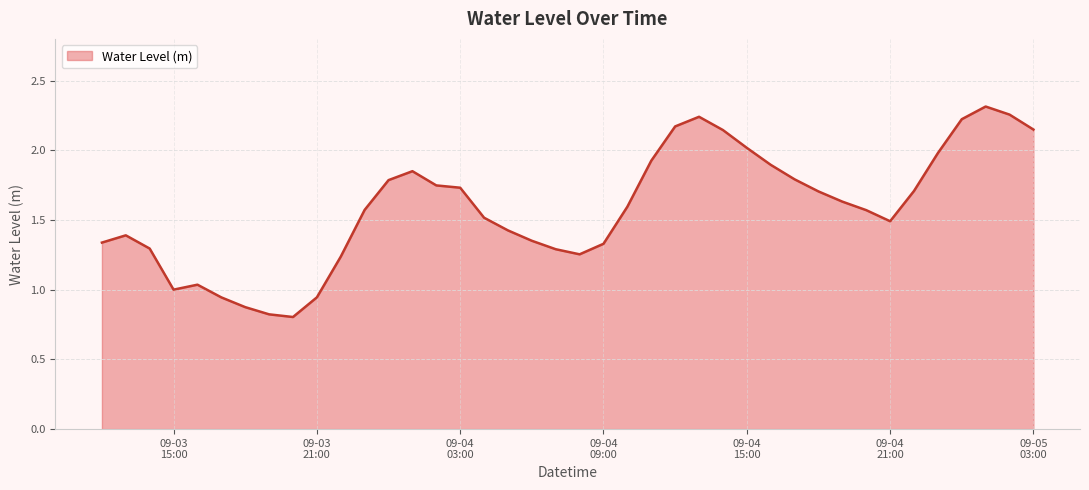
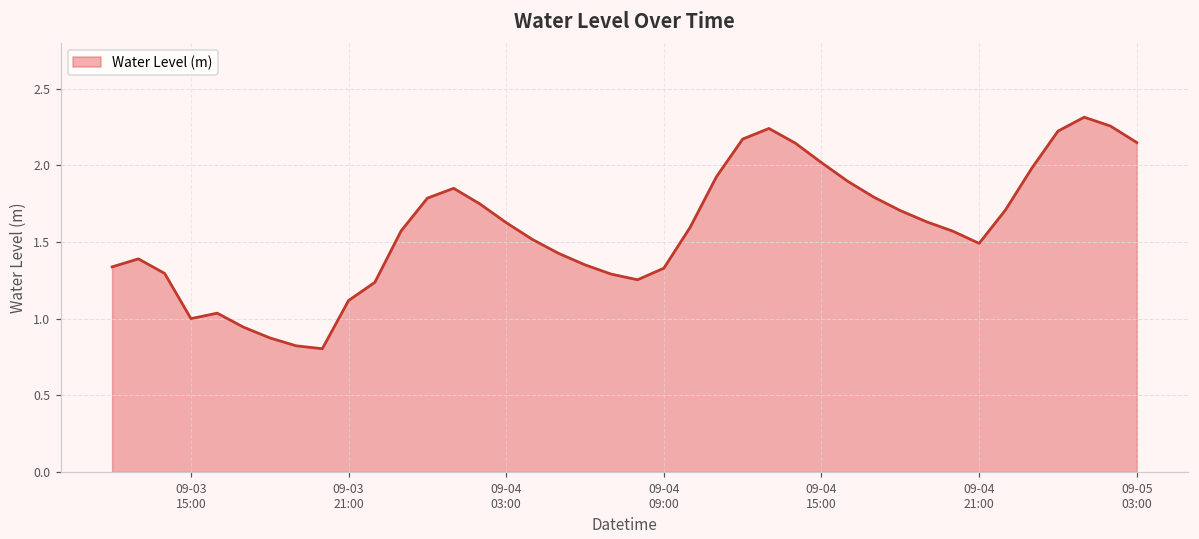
09-03 21:00: 0.95 -> 1.12
09-04 03:00: 1.73 -> 1.63
